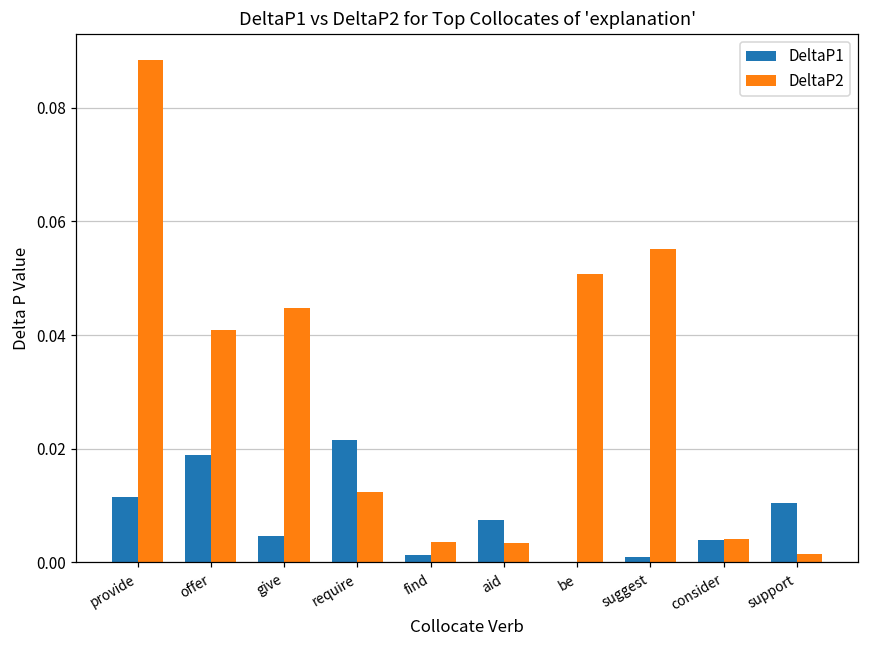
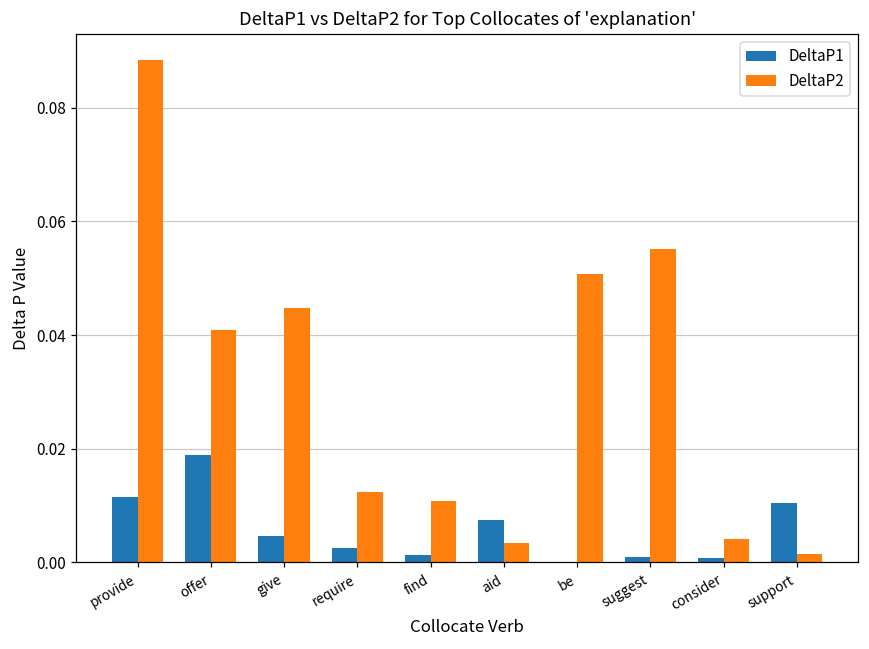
DeltaP1, require: 0.022 -> 0.003
DeltaP2, find: 0.004 -> 0.011
DeltaP1, consider: 0.004 -> 0.001
